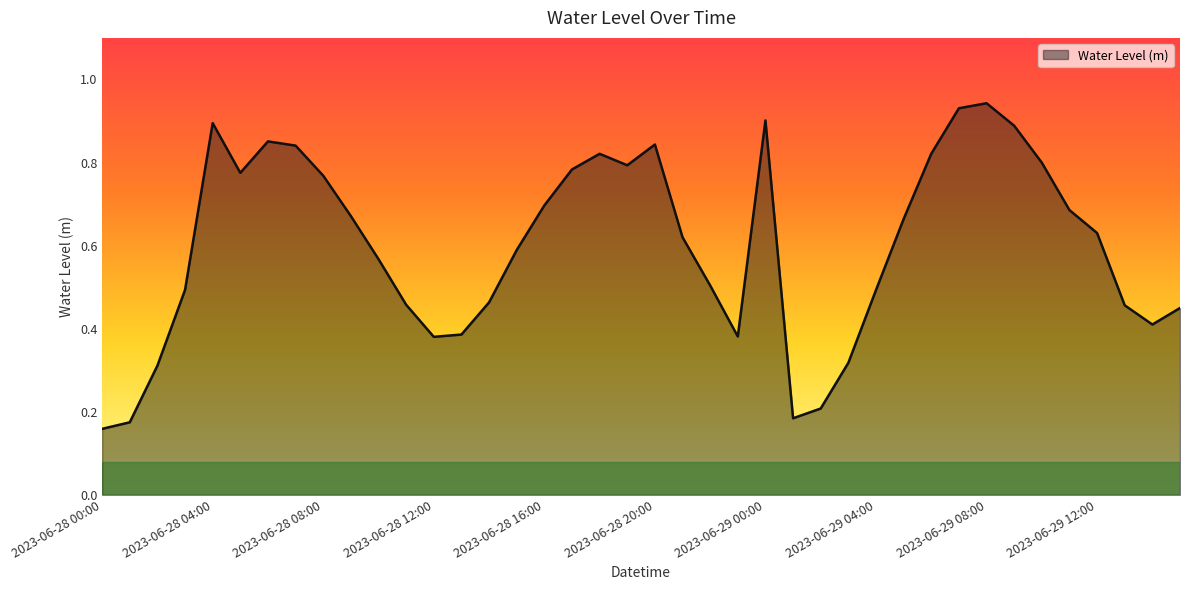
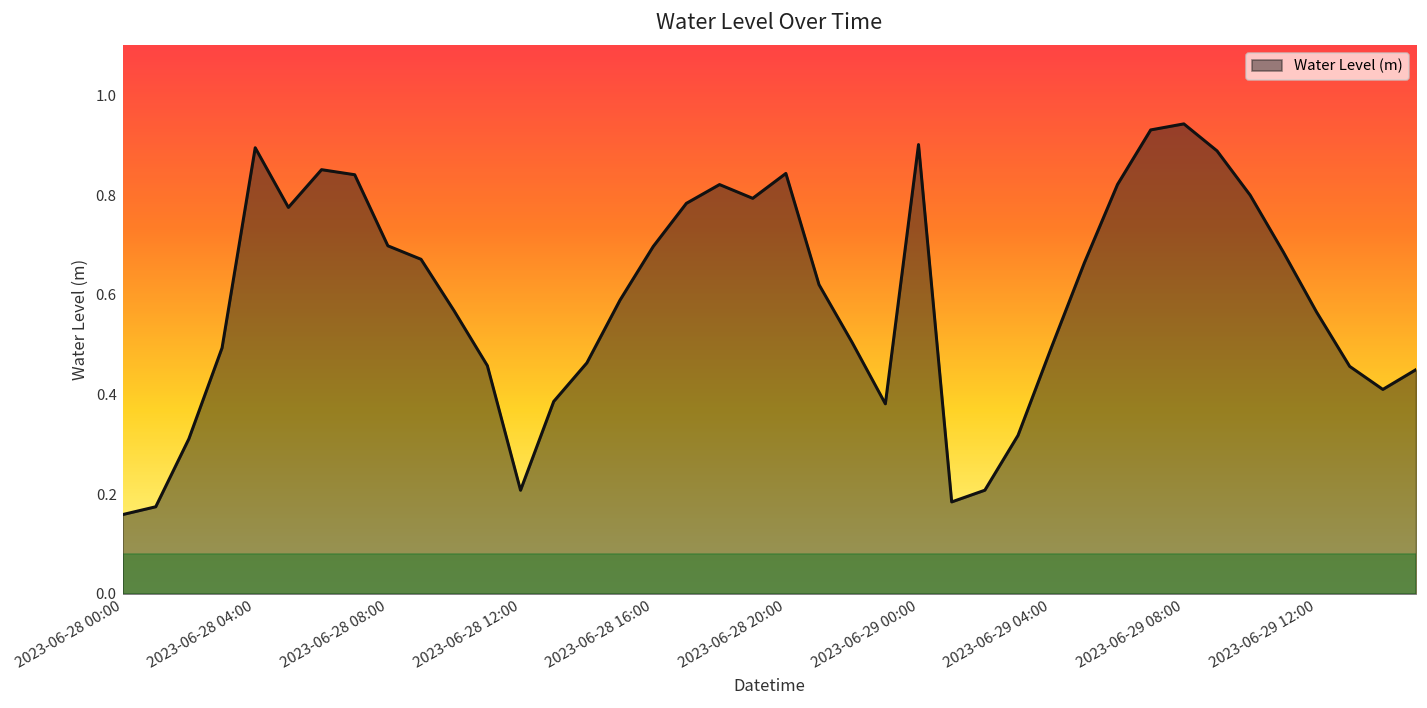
2023-06-28 08:00: 0.77 -> 0.70
2023-06-28 12:00: 0.38 -> 0.21
2023-06-29 12:00: 0.63 -> 0.57
